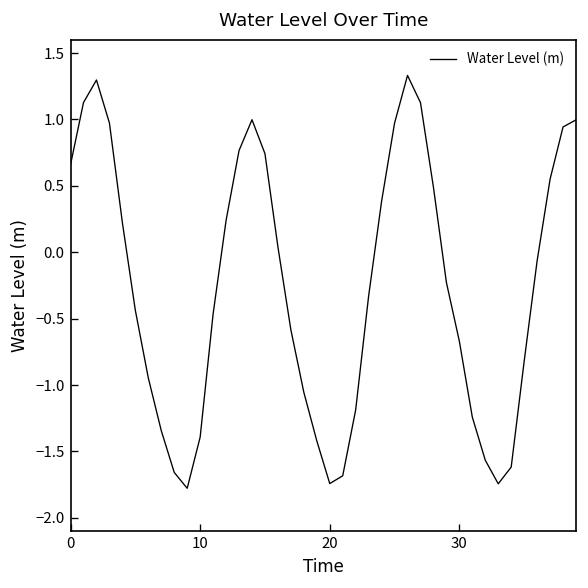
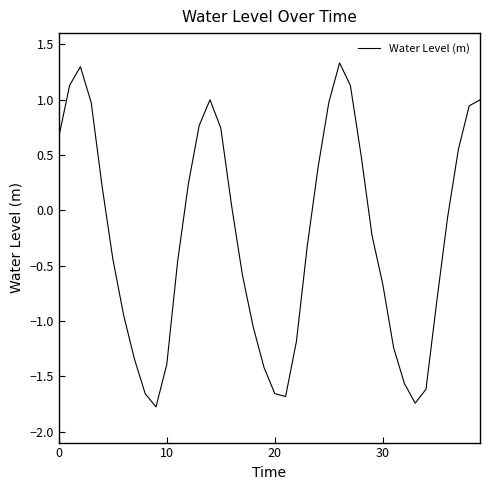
20: -1.74 -> -1.66
